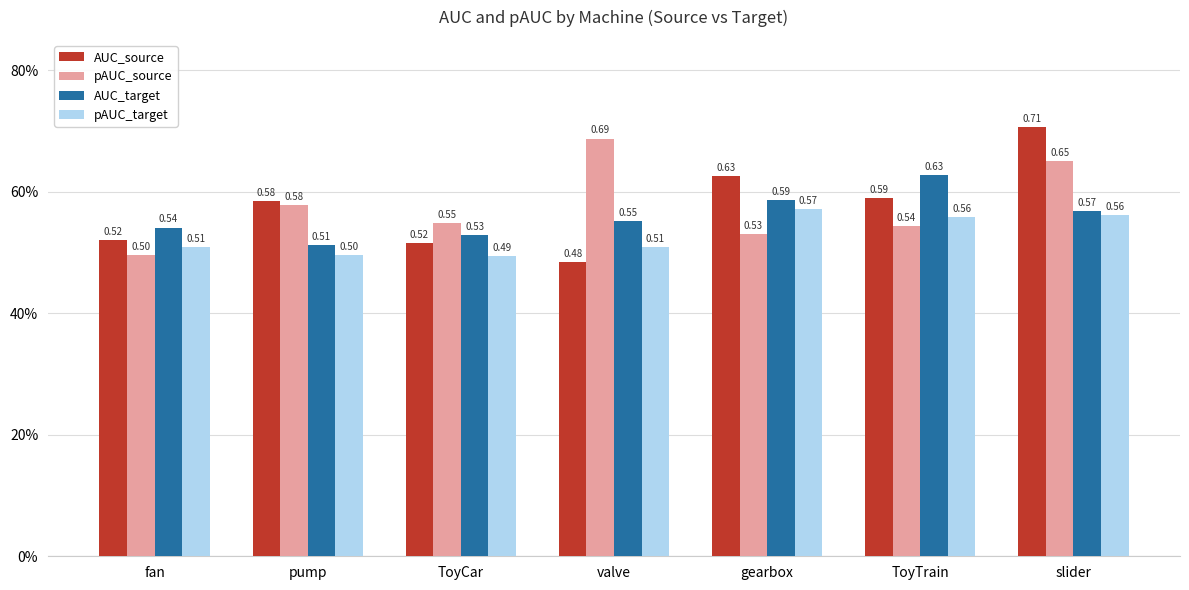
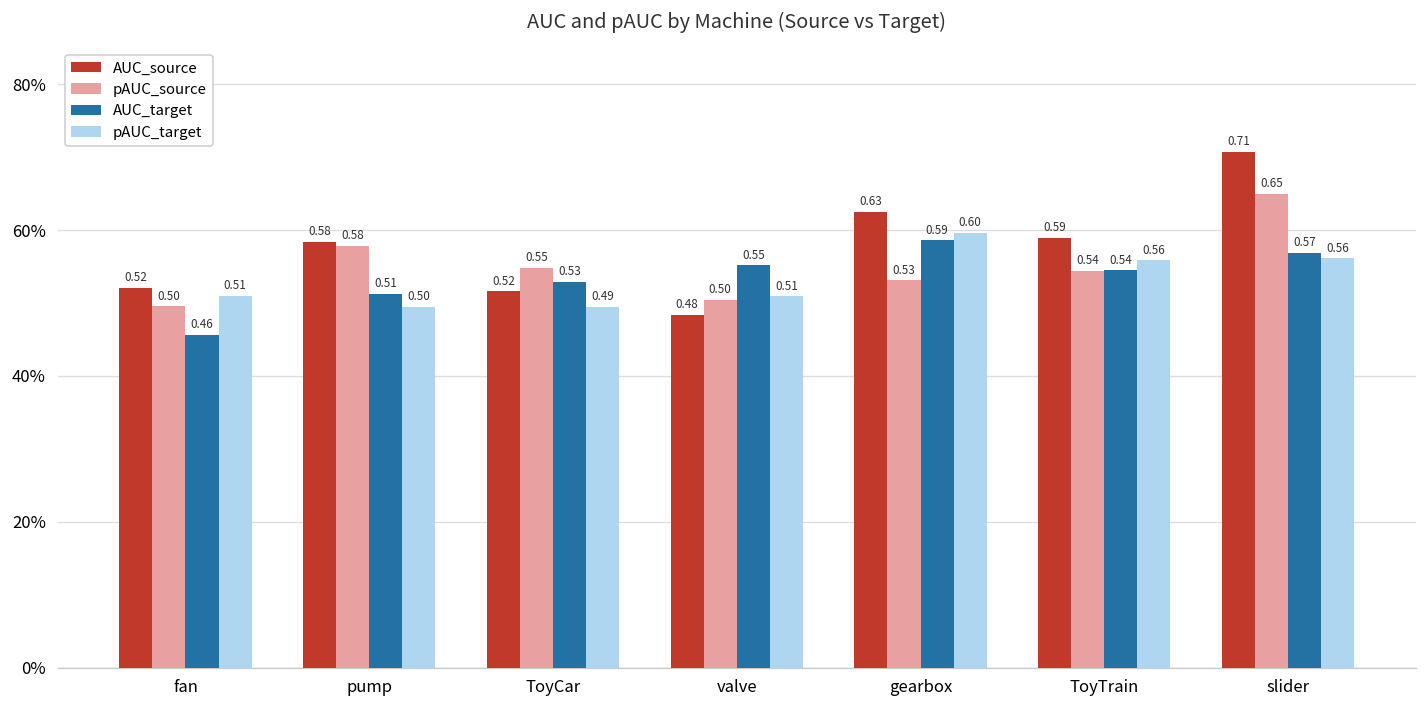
AUC_target, fan: 0.54 -> 0.46
pAUC_source, valve: 0.69 -> 0.50
pAUC_target, gearbox: 0.57 -> 0.60
AUC_target, ToyTrain: 0.63 -> 0.54
